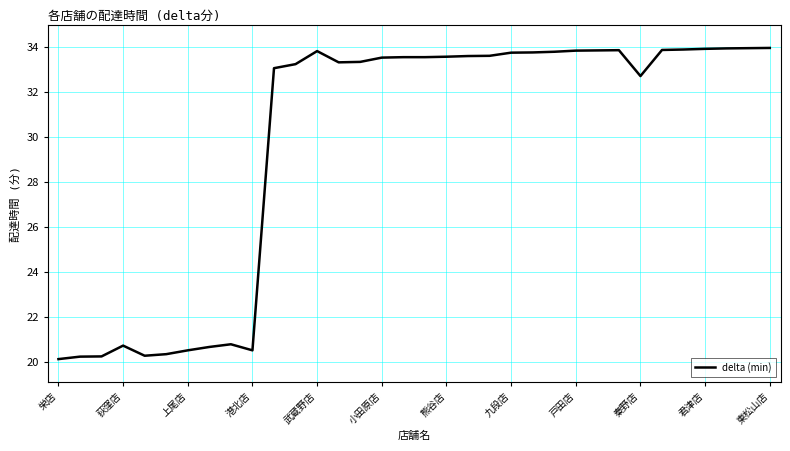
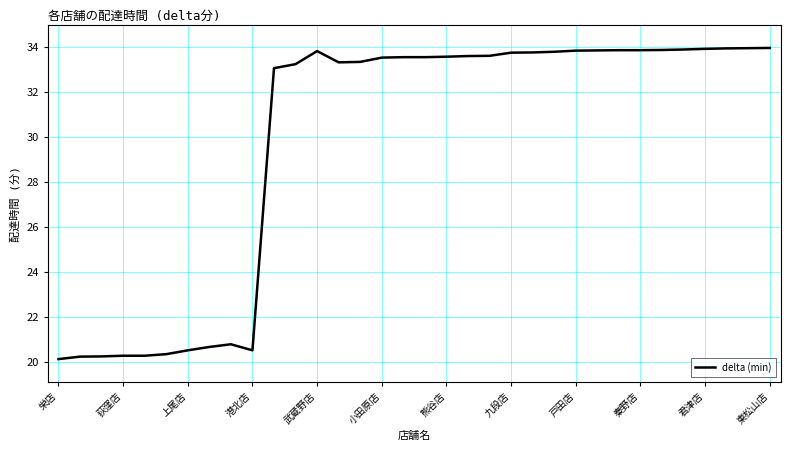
荻窪店: 20.7 -> 20.3
秦野店: 32.7 -> 33.9
